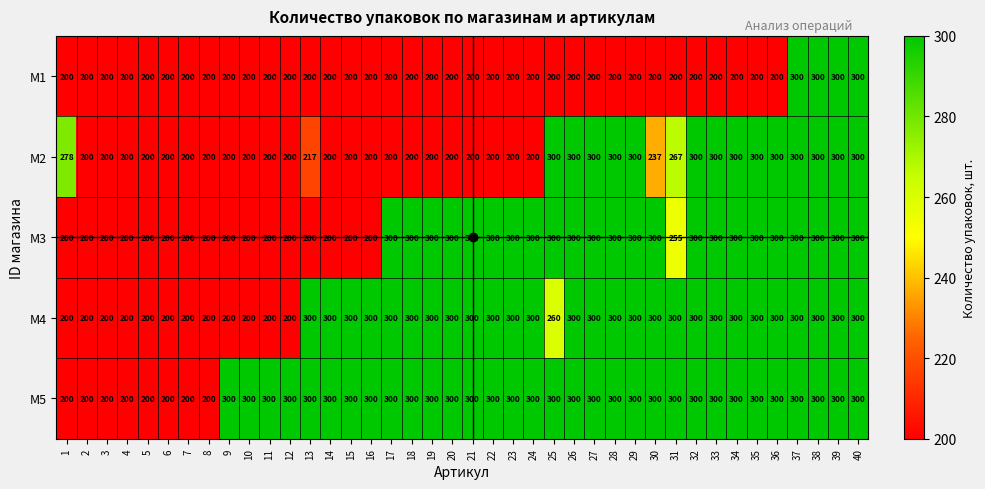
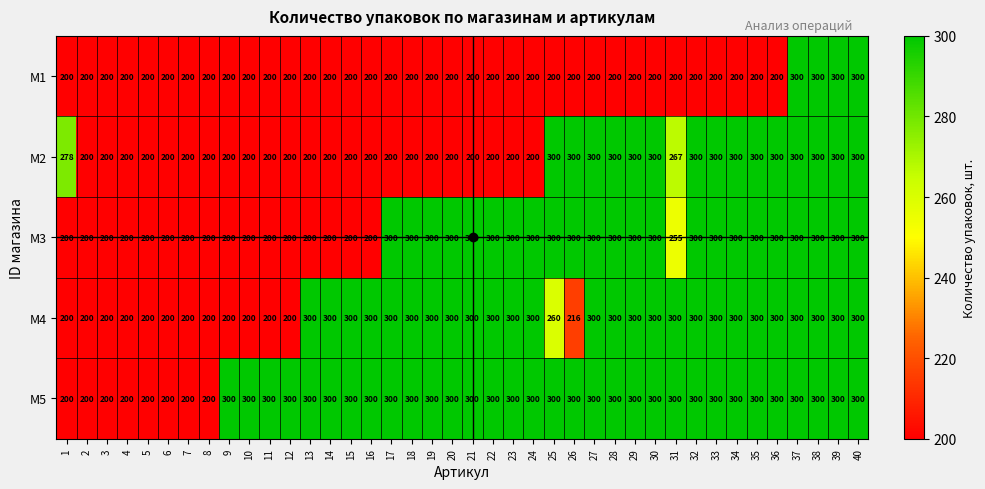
M2, 13: 217 -> 200
M2, 30: 237 -> 300
M4, 26: 300 -> 216
